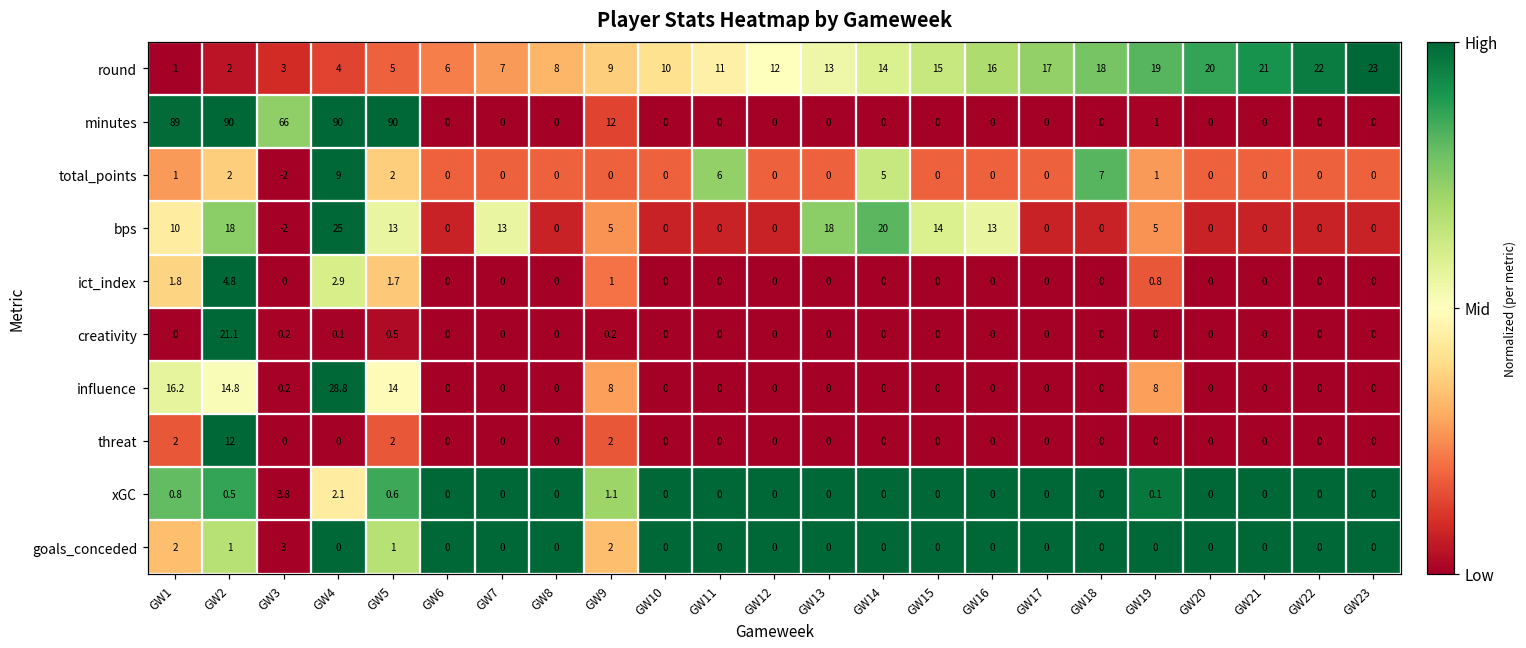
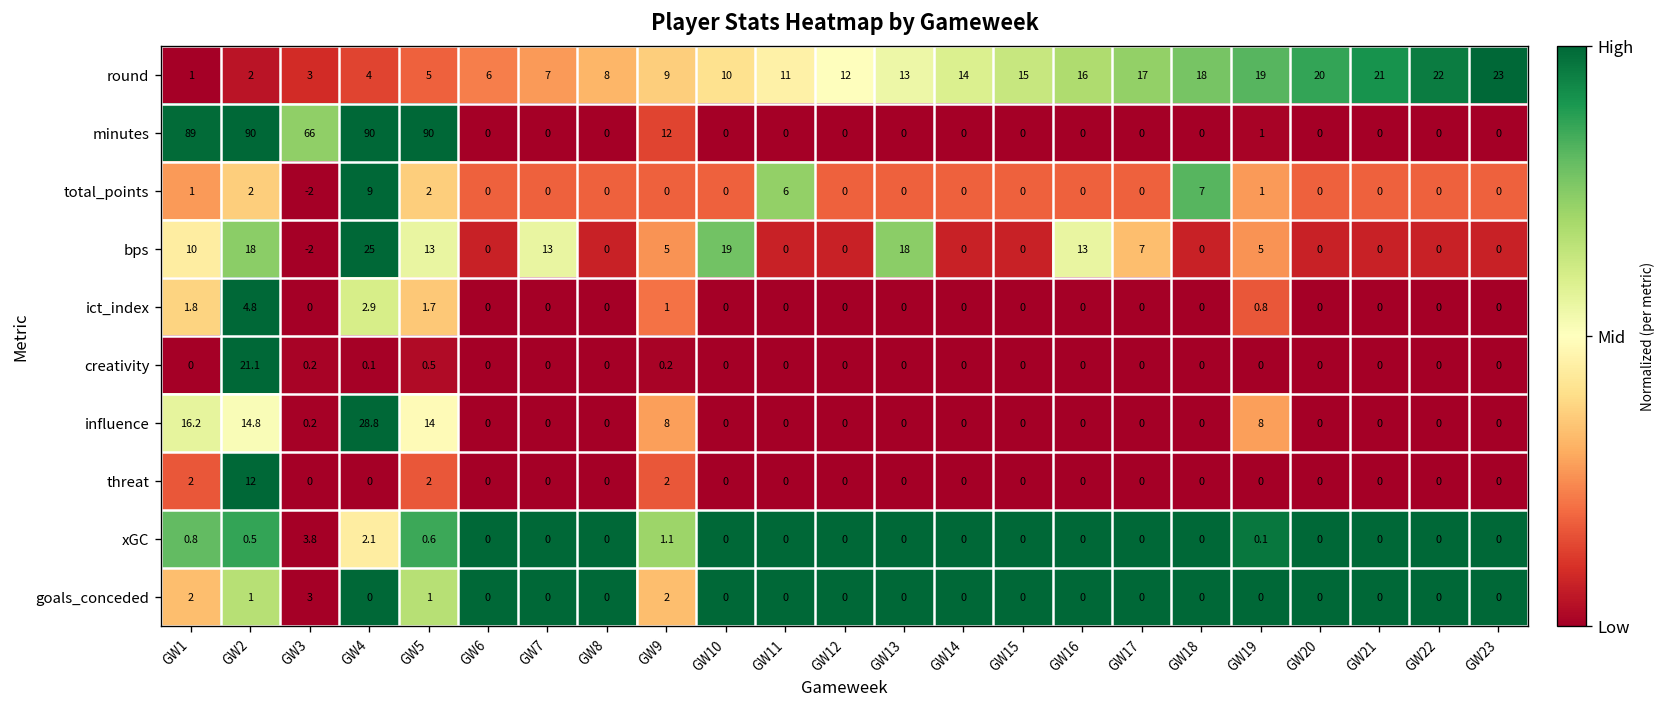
total_points, GW14: 5 -> 0
bps, GW10: 0 -> 19
bps, GW14: 20 -> 0
bps, GW15: 14 -> 0
bps, GW17: 0 -> 7
